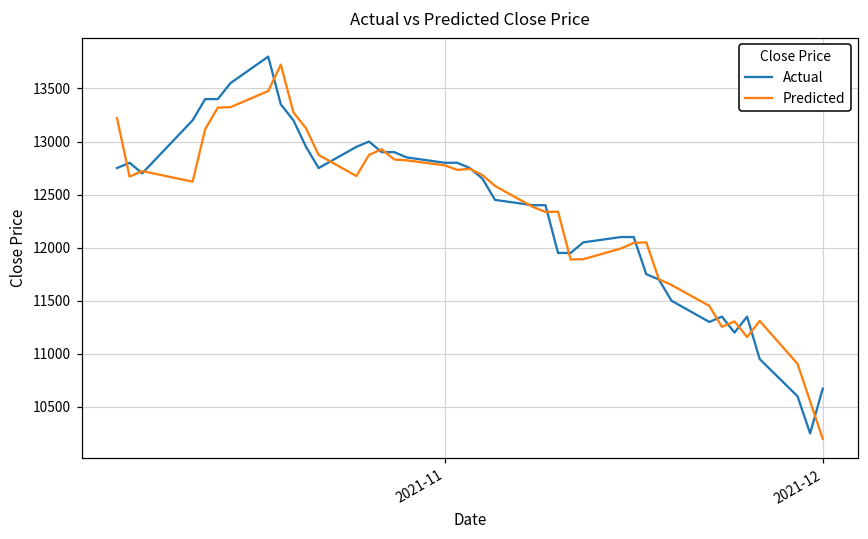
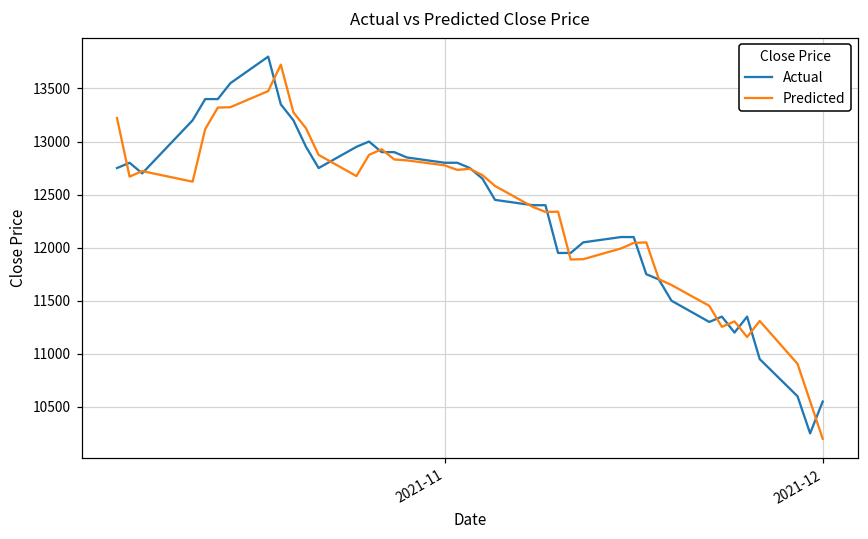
Actual, 2021-12: 10700 -> 10500
